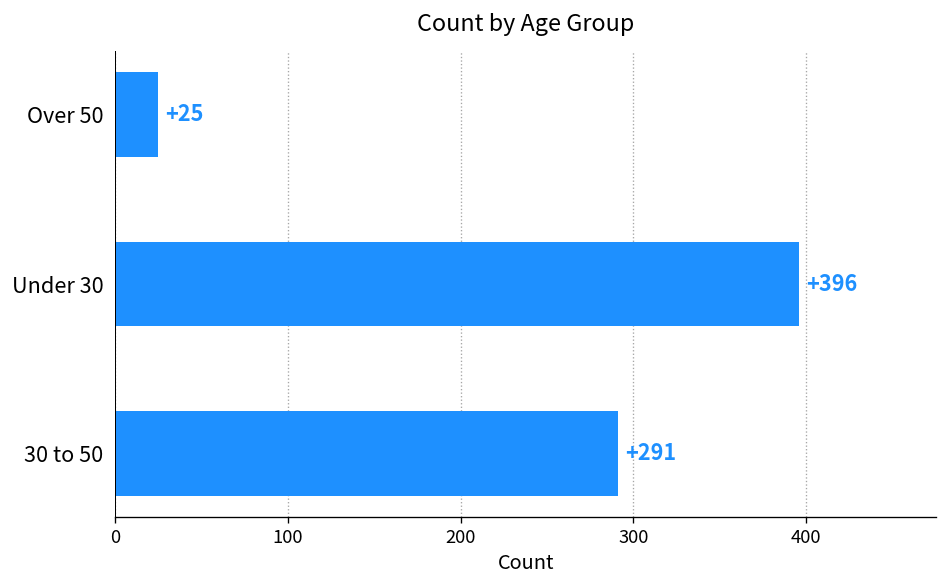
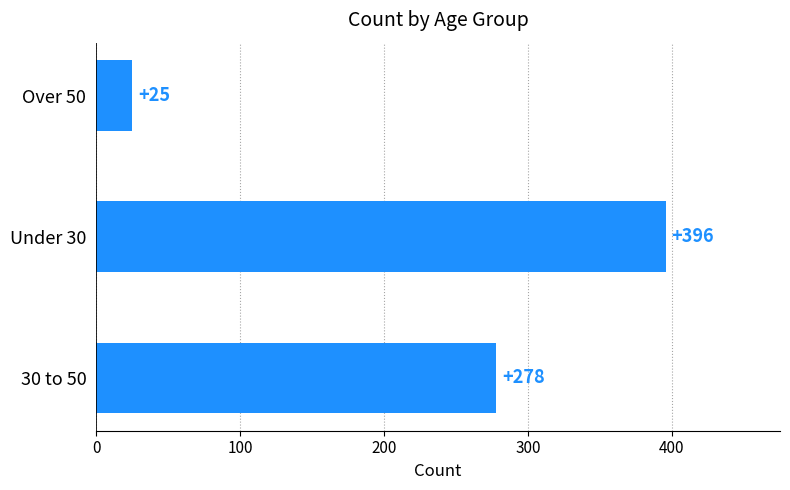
30 to 50: +291 -> +278
